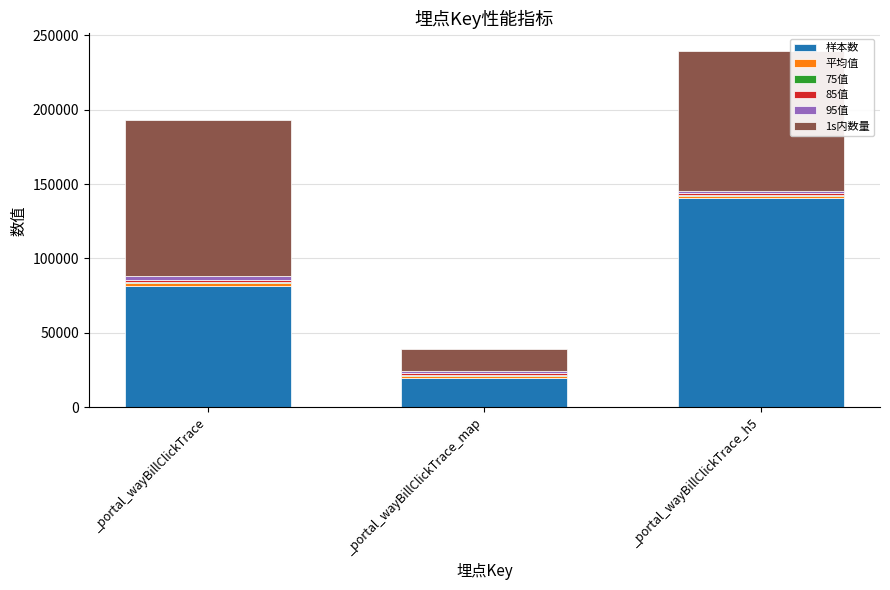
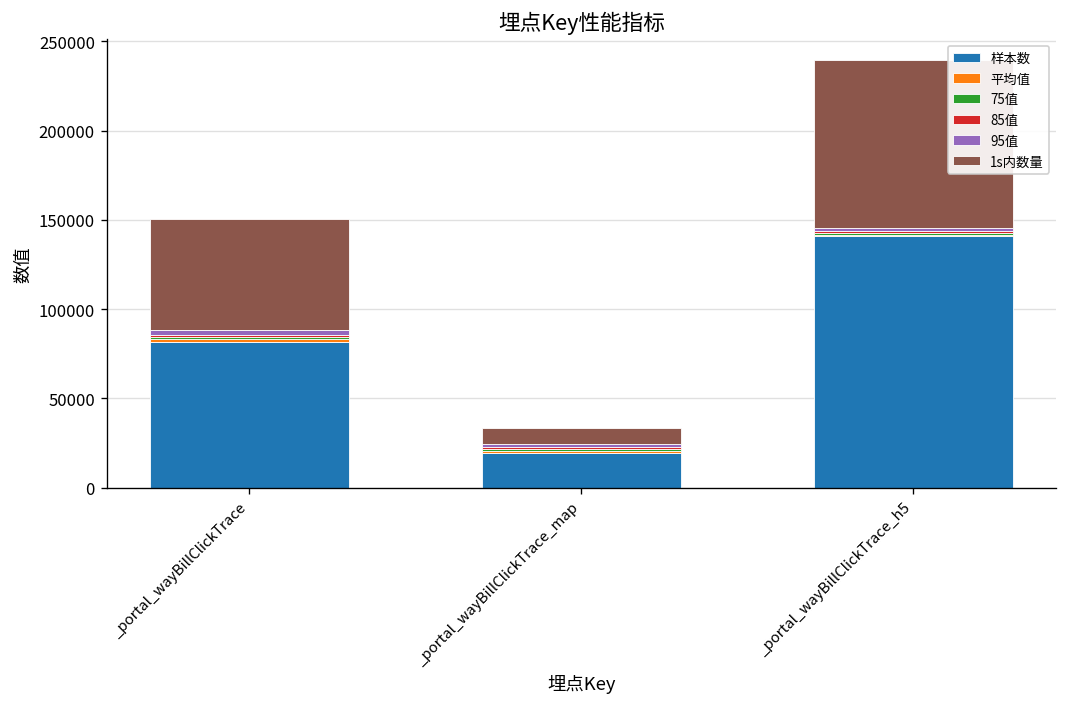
1s内数量, _portal_wayBillClickTrace: 105000 -> 62000
1s内数量, _portal_wayBillClickTrace_map: 15000 -> 9000
